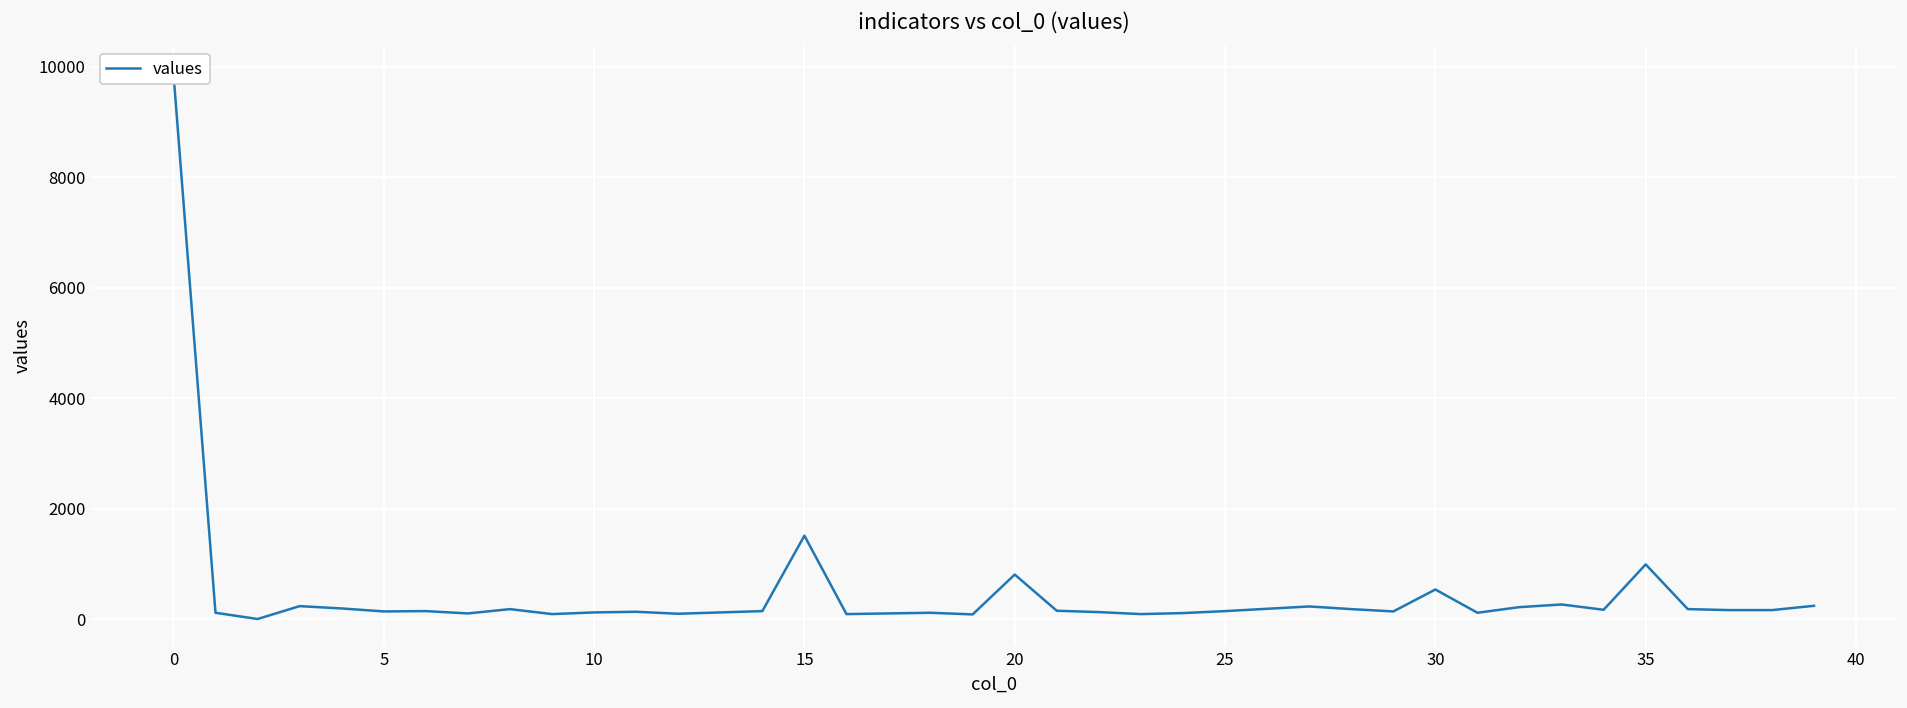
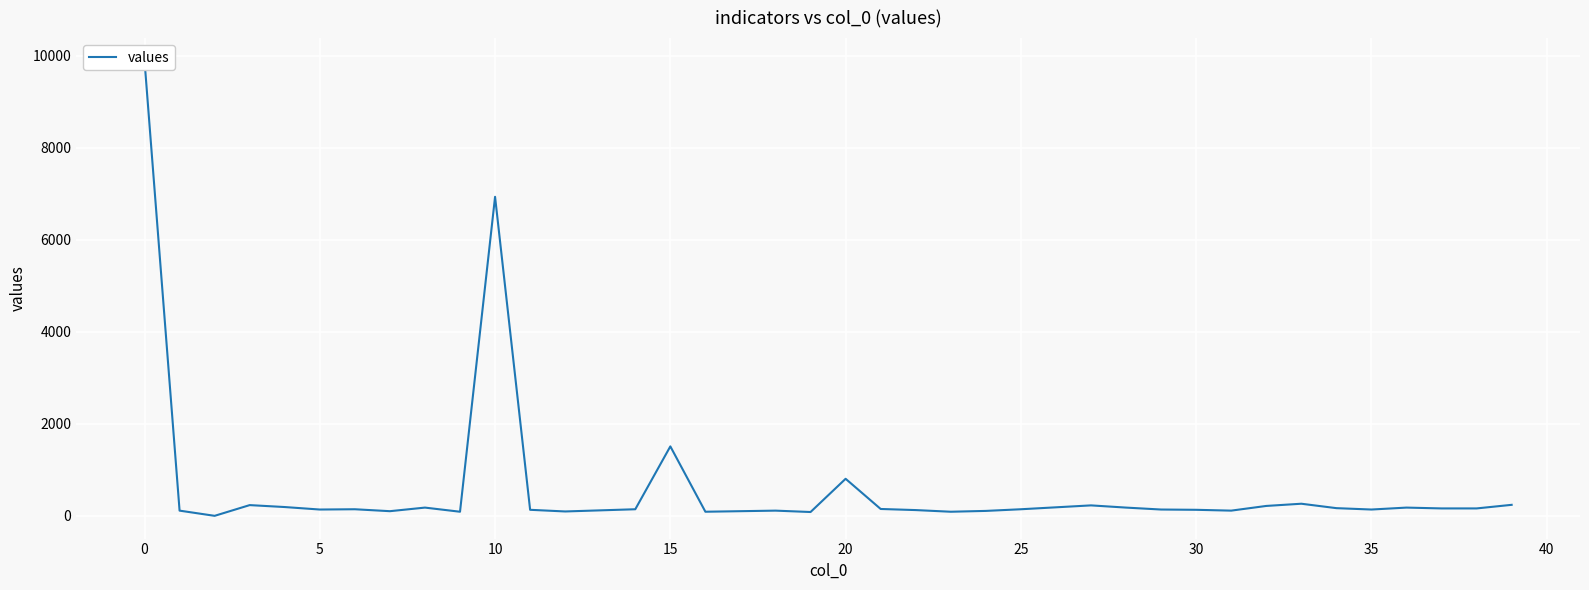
10: 100 -> 6900
30: 500 -> 100
35: 1000 -> 100
